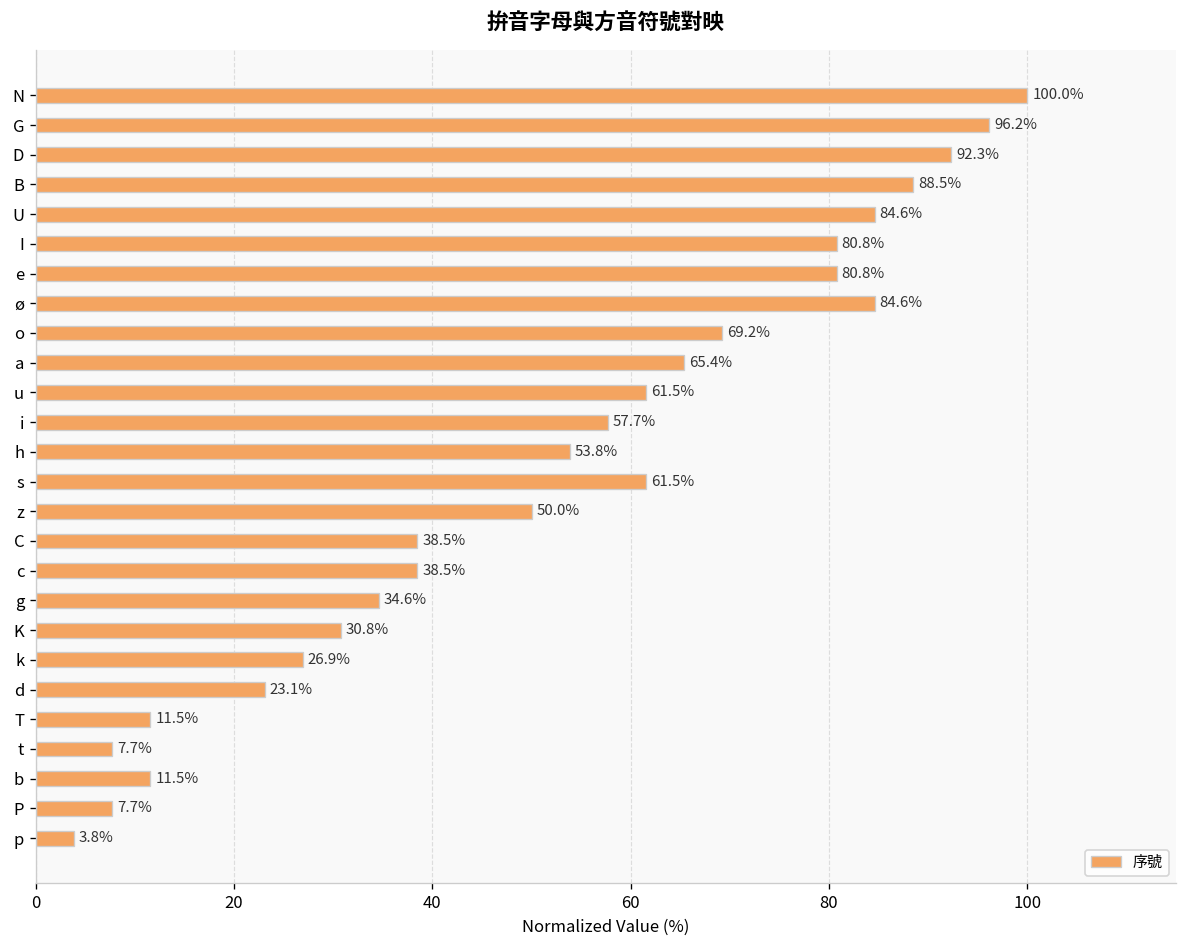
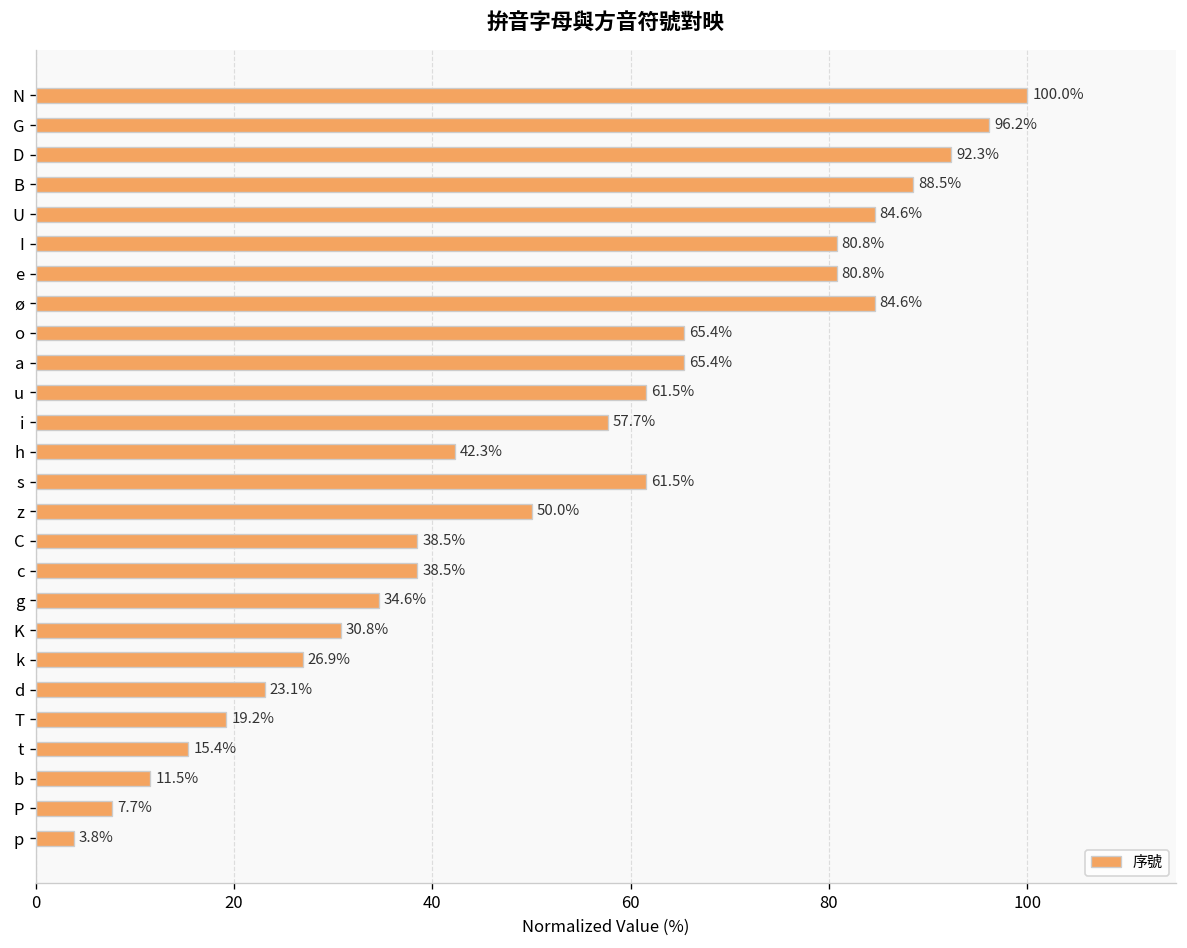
o: 69.2% -> 65.4%
h: 53.8% -> 42.3%
T: 11.5% -> 19.2%
t: 7.7% -> 15.4%
